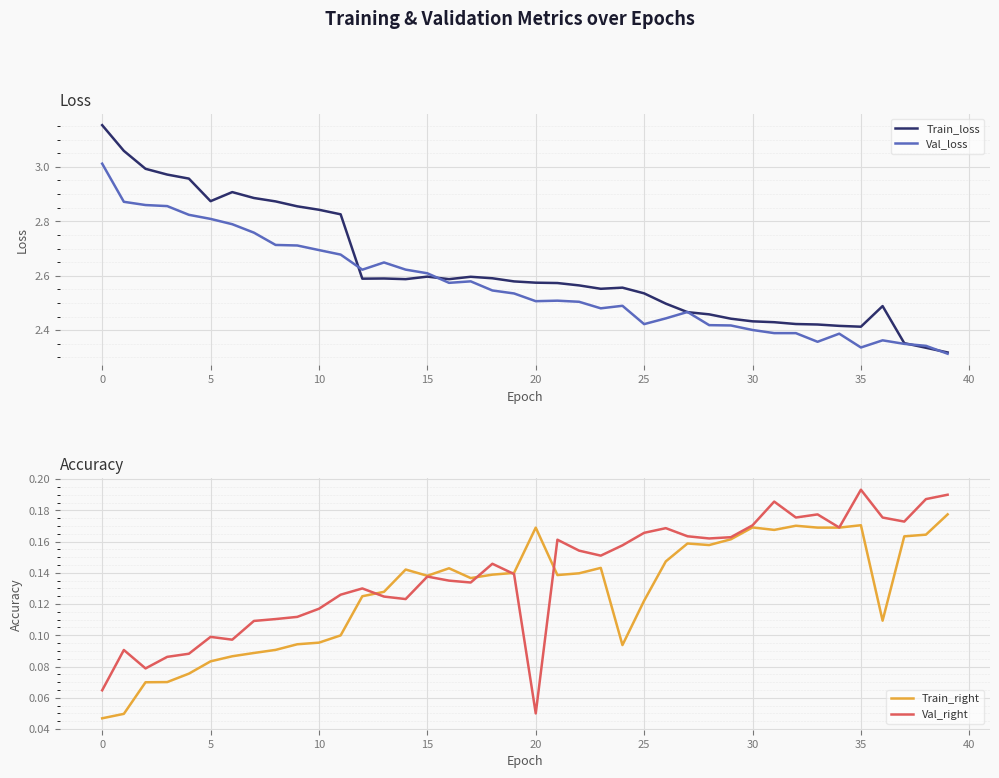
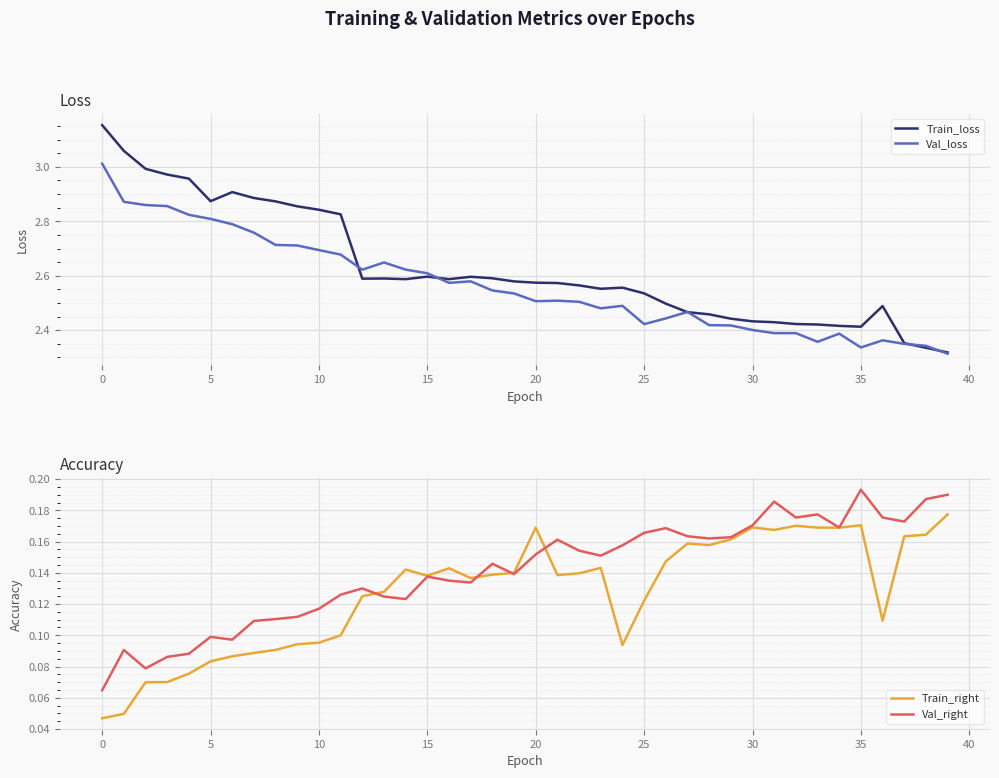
Accuracy, Val_right, 20: 0.050 -> 0.152
